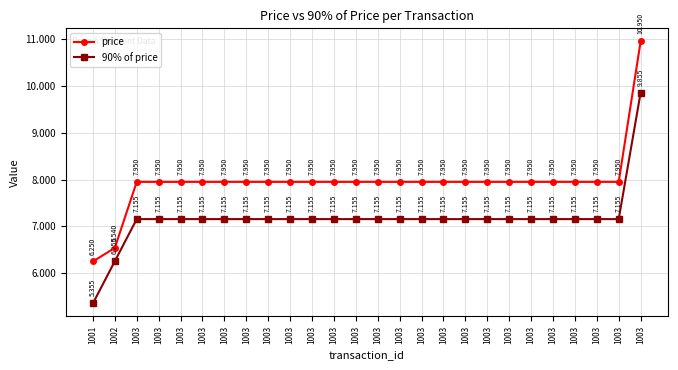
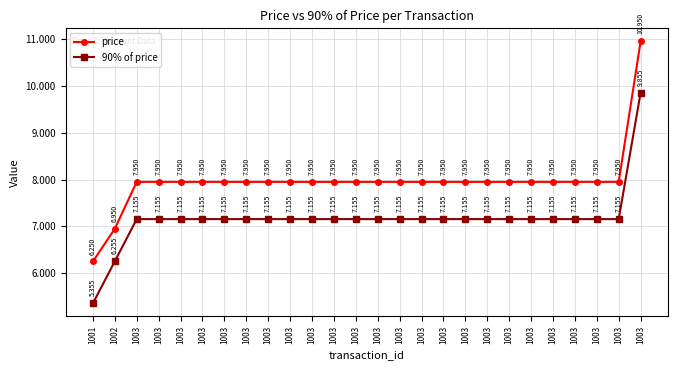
price, 1002: 6.540 -> 6.950
